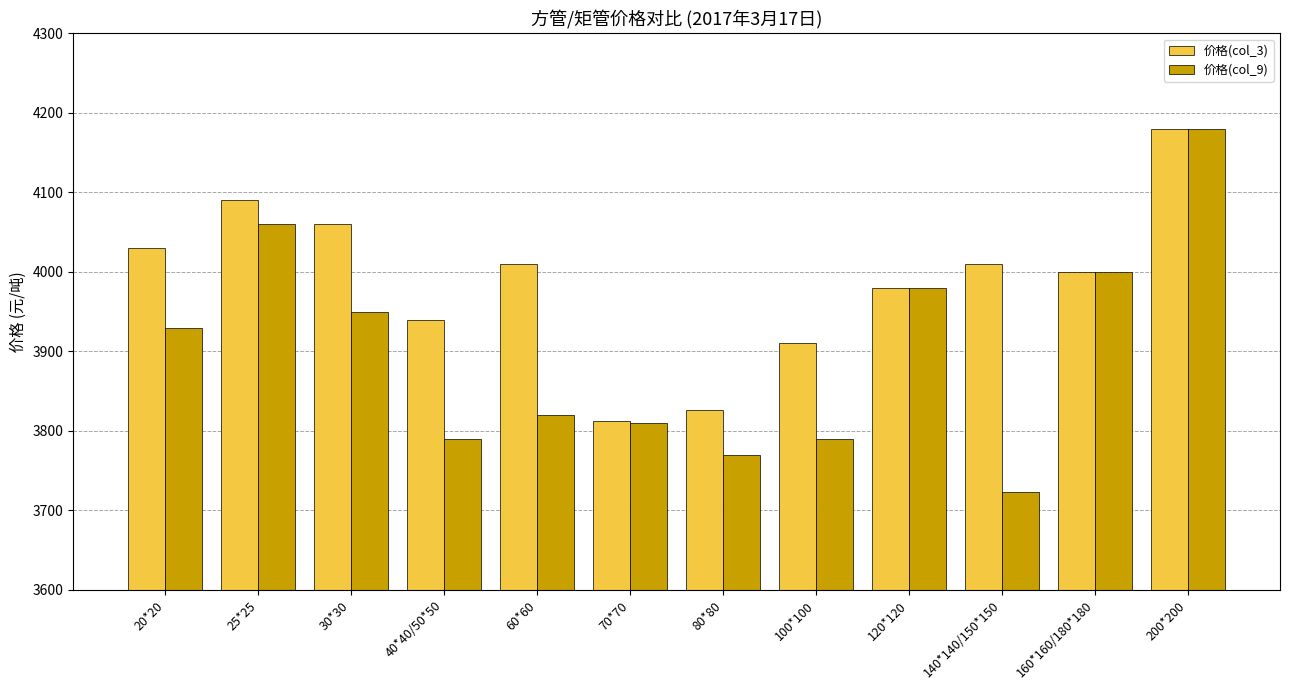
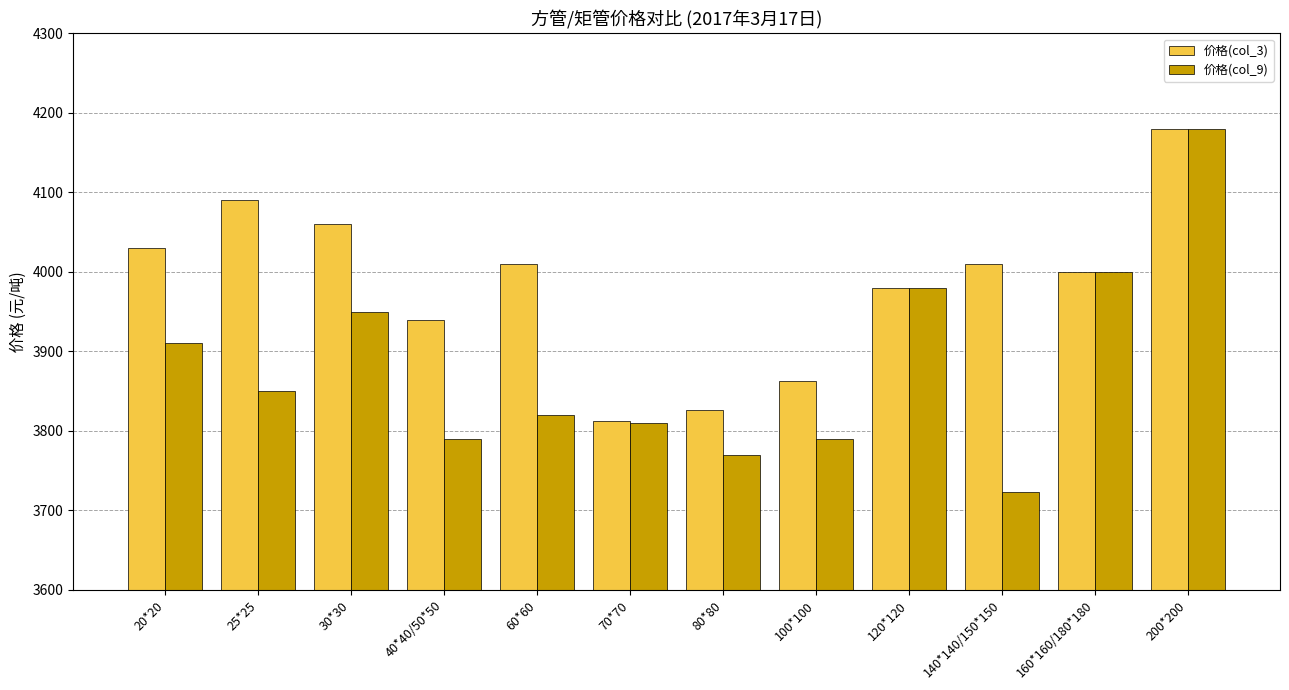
价格(col_9), 20*20: 3930 -> 3910
价格(col_9), 25*25: 4060 -> 3850
价格(col_3), 100*100: 3910 -> 3860
